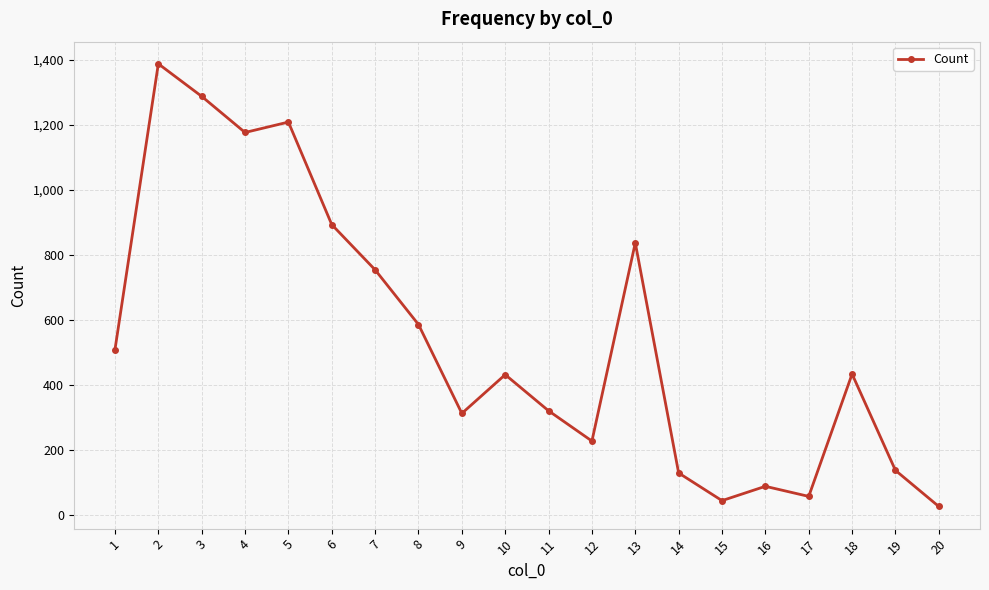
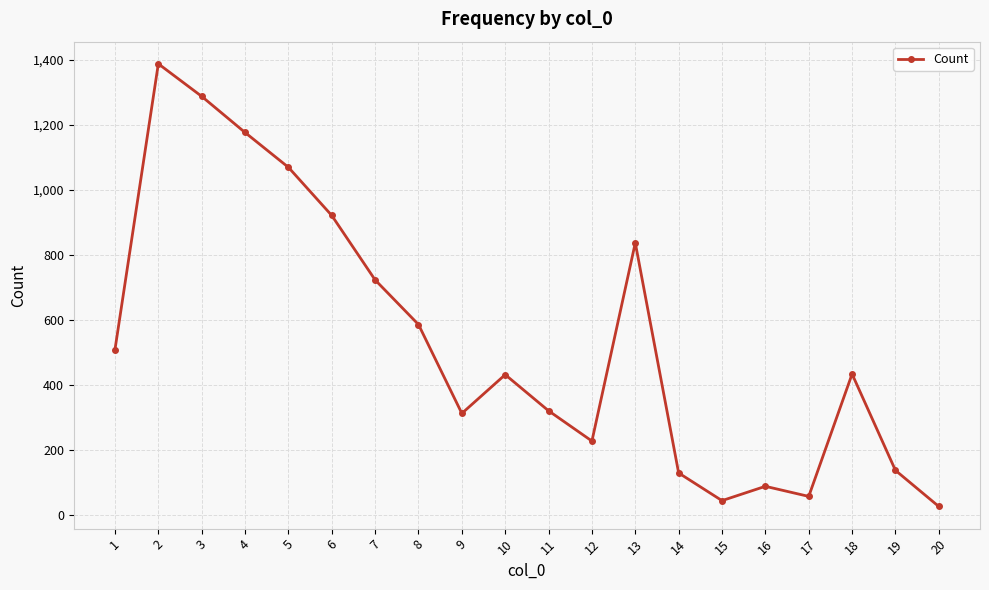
5: 1,210 -> 1,070
6: 890 -> 920
7: 750 -> 720
